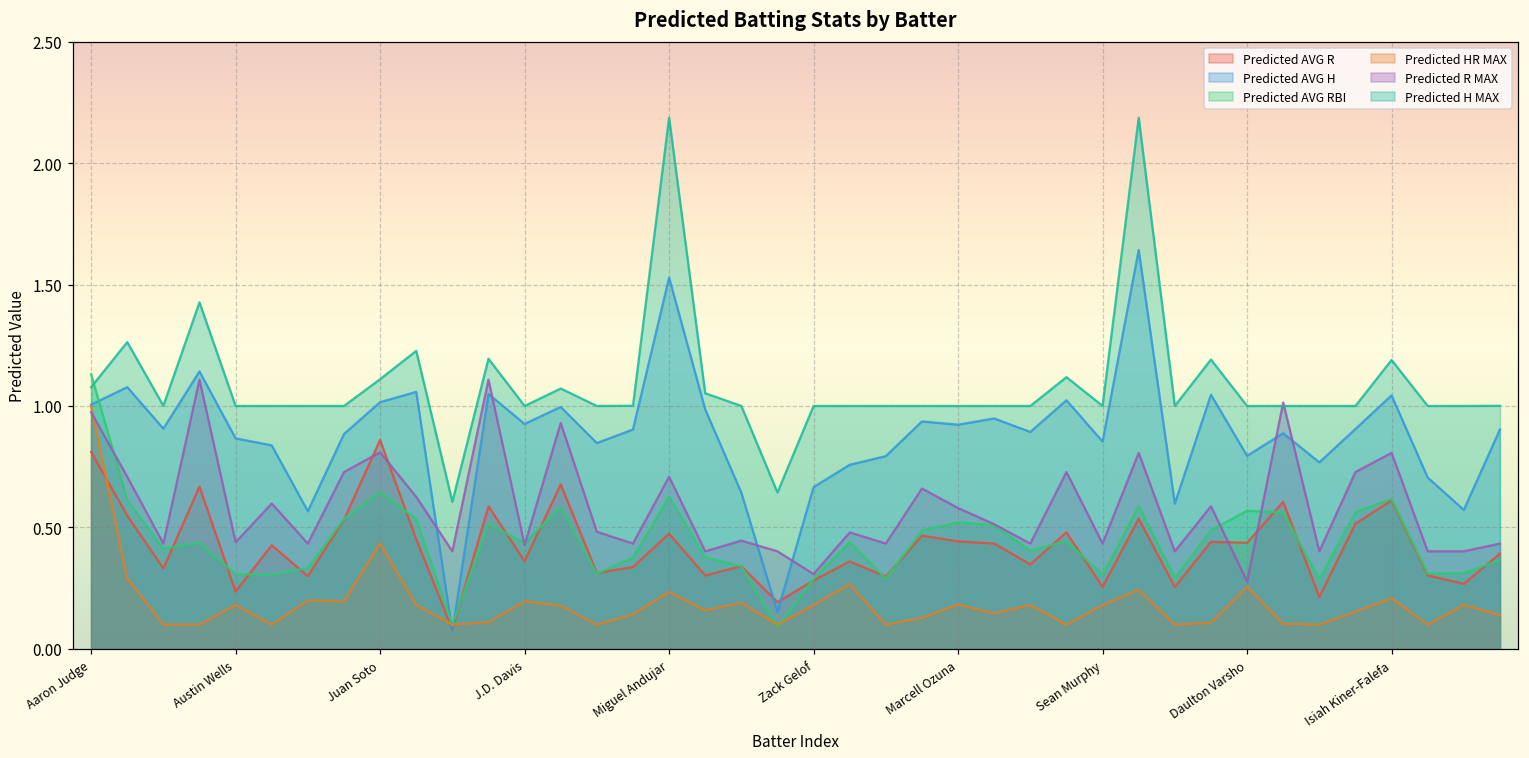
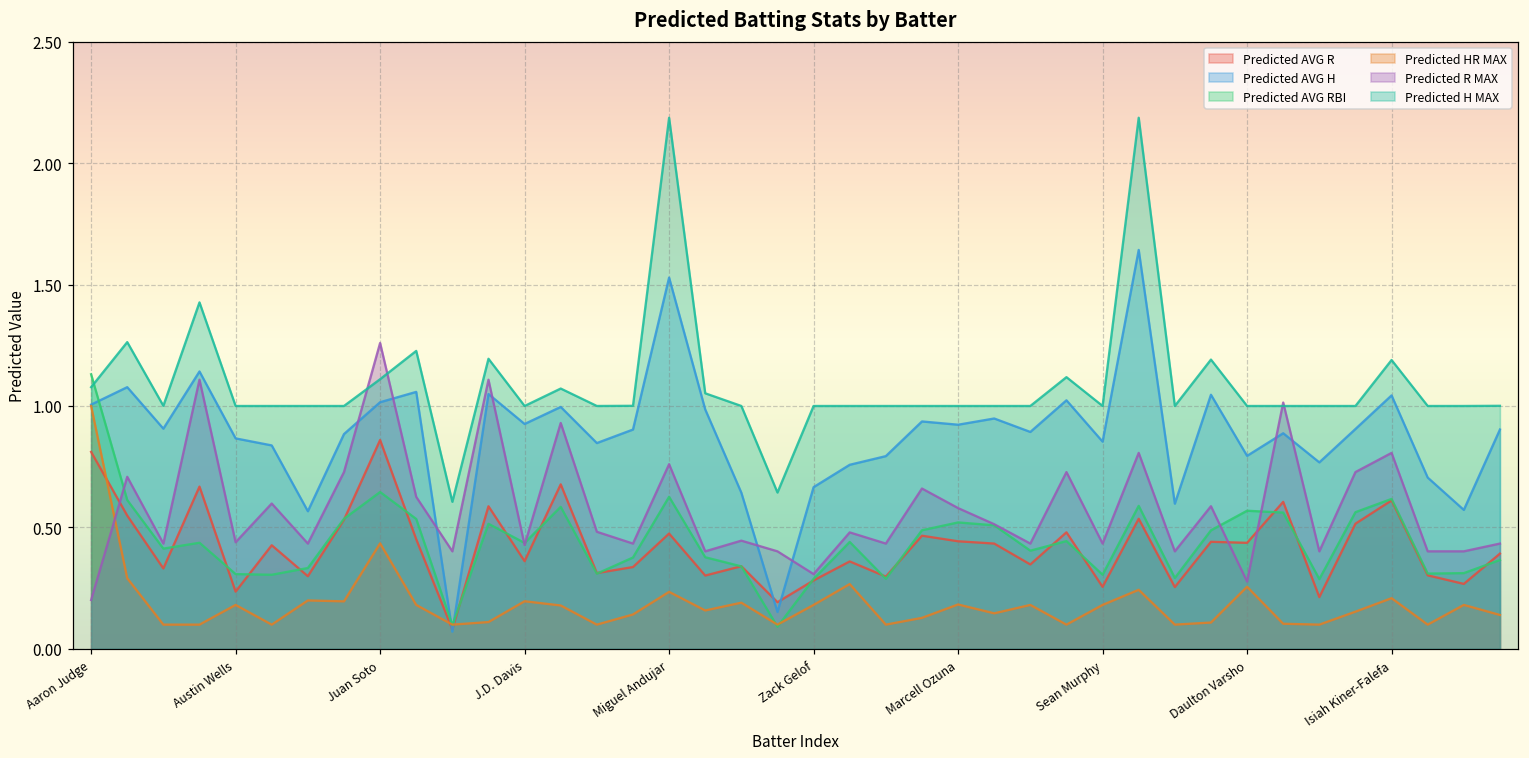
Predicted R MAX, Aaron Judge: 0.97 -> 0.20
Predicted R MAX, Juan Soto: 0.81 -> 1.26
Predicted R MAX, Miguel Andujar: 0.71 -> 0.76
